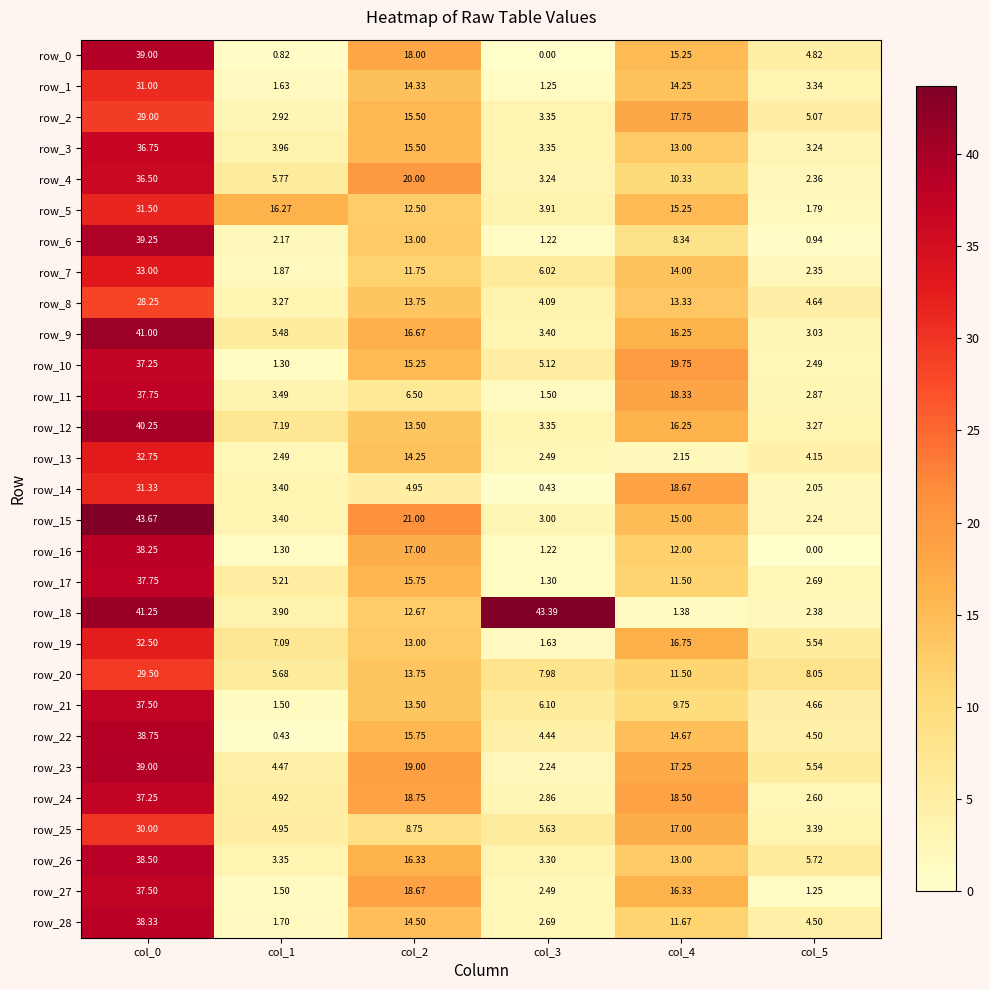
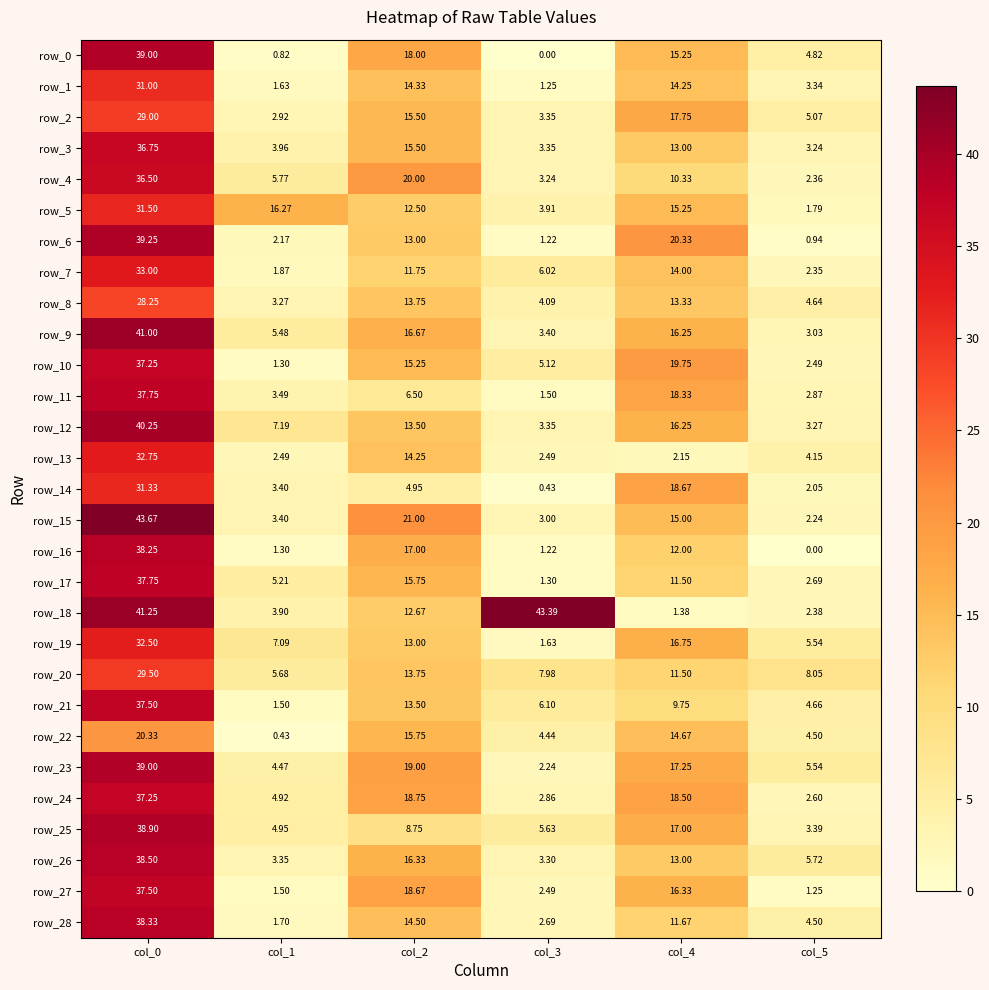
row_6, col_4: 8.34 -> 20.33
row_22, col_0: 38.75 -> 20.33
row_25, col_0: 30.00 -> 38.90
